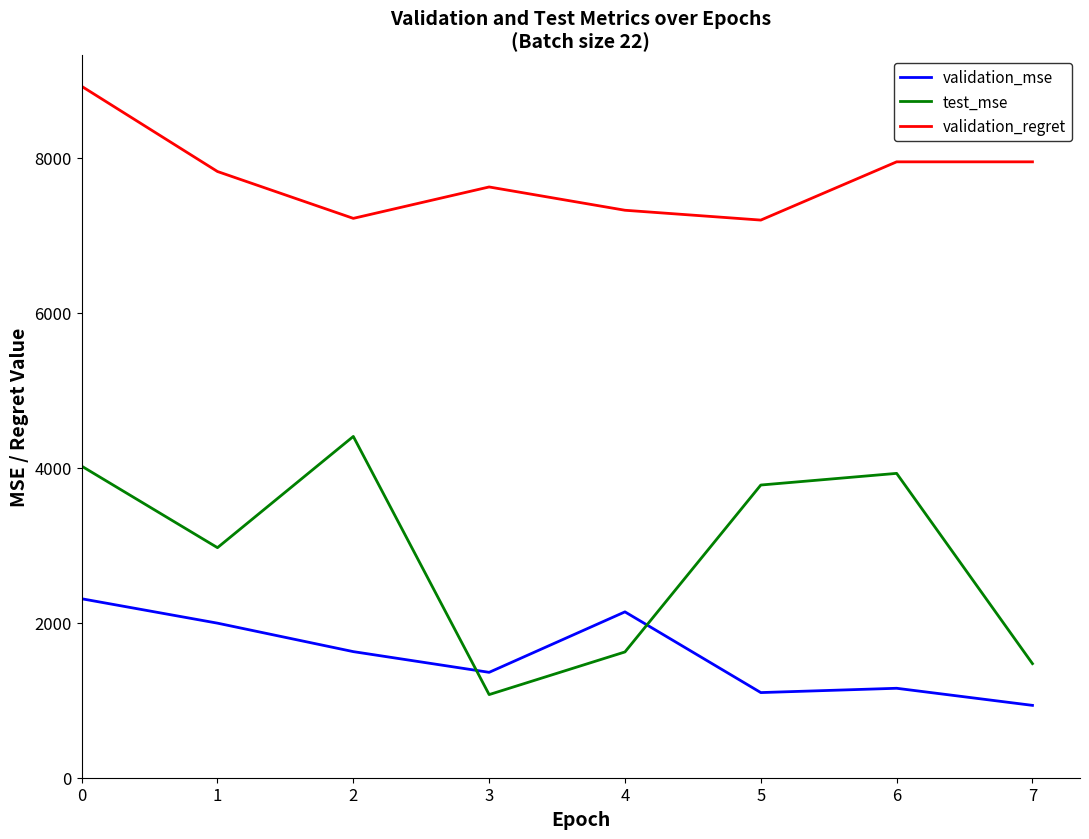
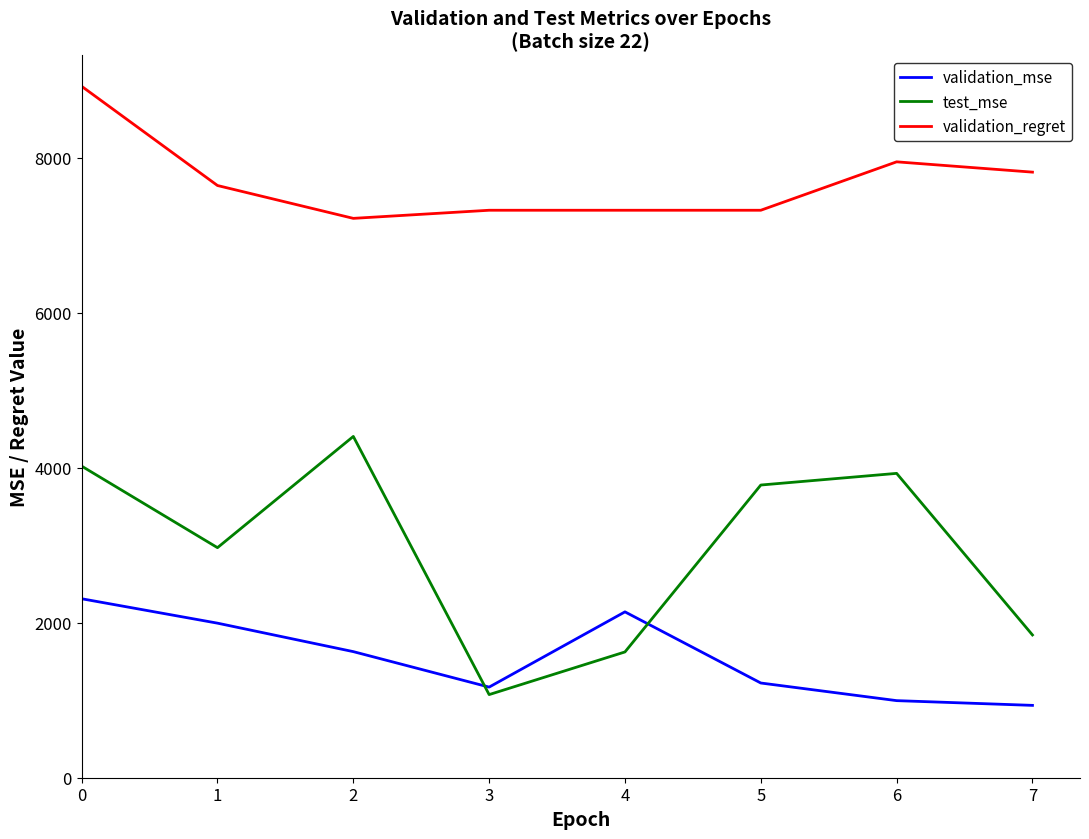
validation_regret, 1: 7800 -> 7600
validation_mse, 3: 1400 -> 1200
validation_regret, 3: 7600 -> 7300
validation_mse, 5: 1100 -> 1200
validation_regret, 5: 7200 -> 7300
validation_mse, 6: 1200 -> 1000
test_mse, 7: 1500 -> 1800
validation_regret, 7: 8000 -> 7800
